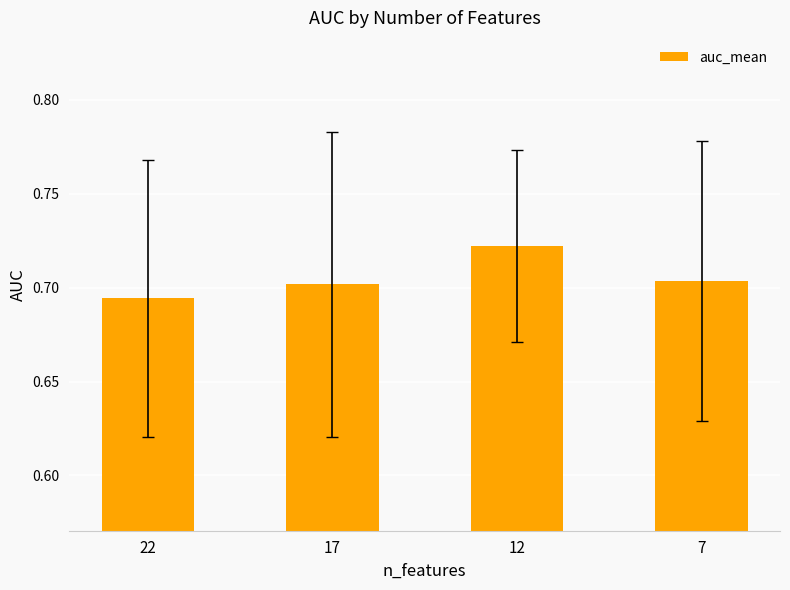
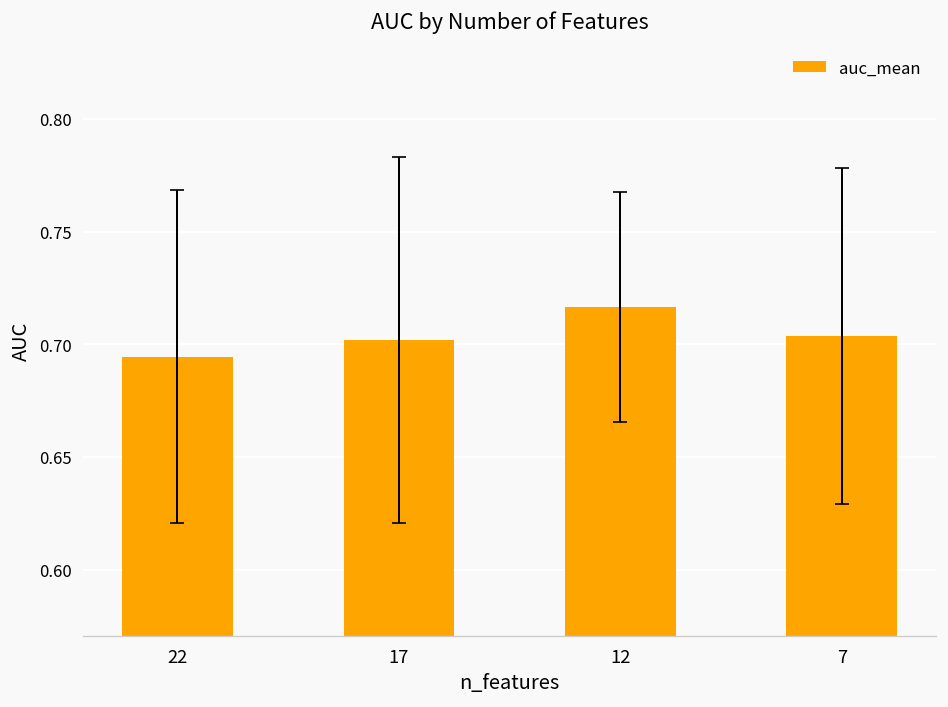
auc_mean, 12: 0.722 -> 0.717
